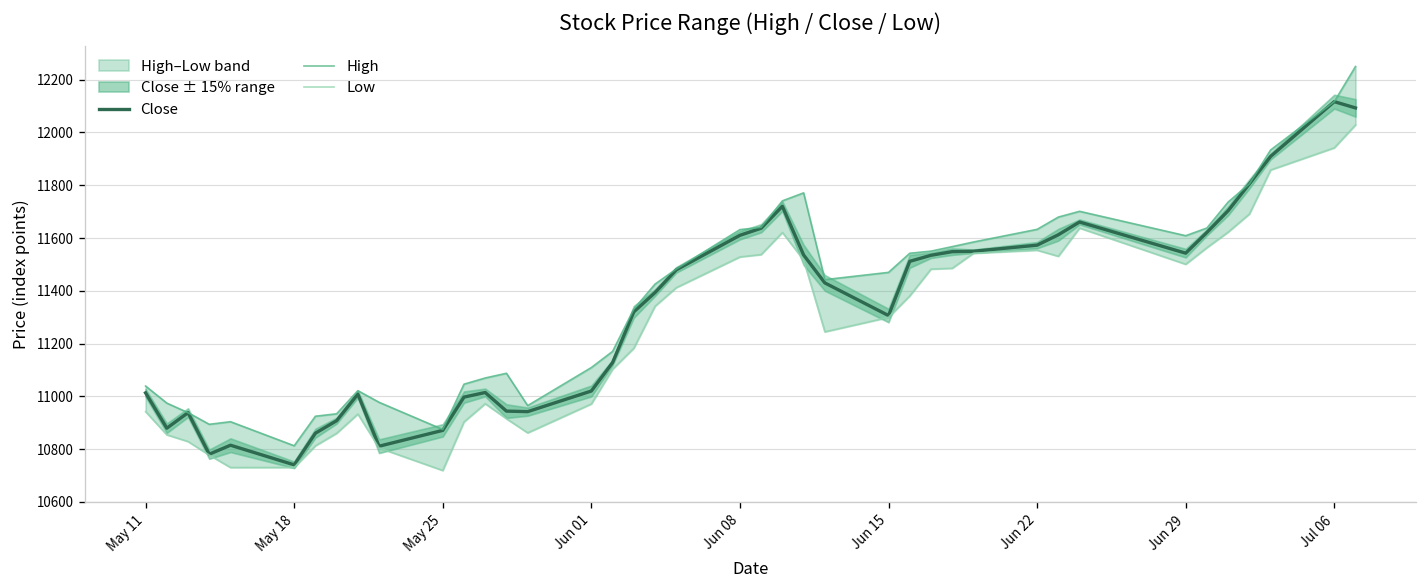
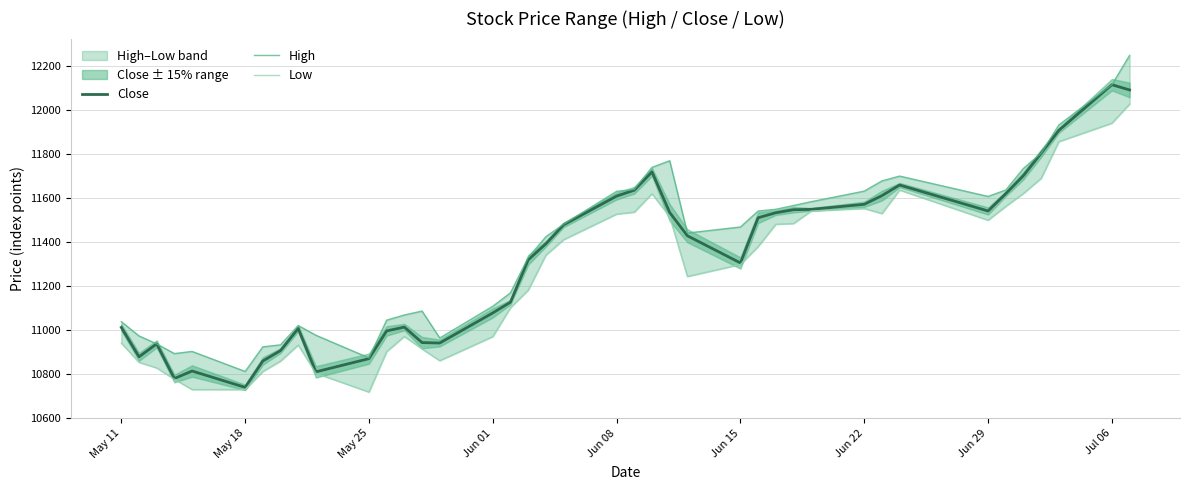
Close, Jun 01: 11020 -> 11080
